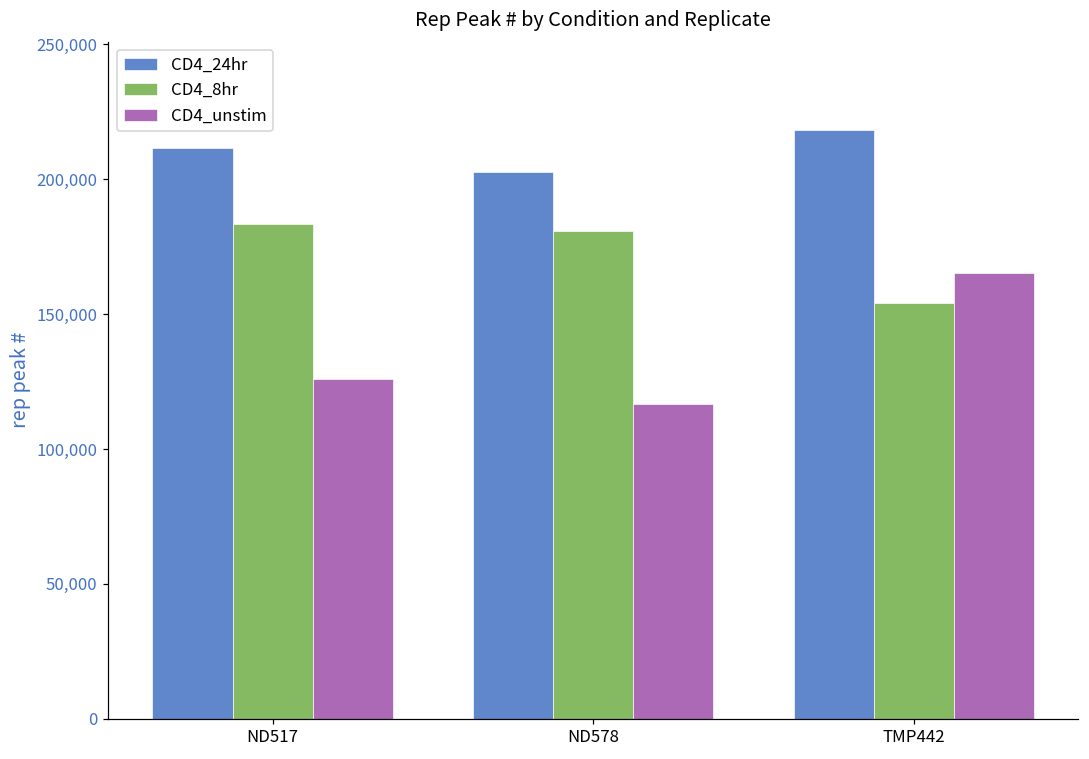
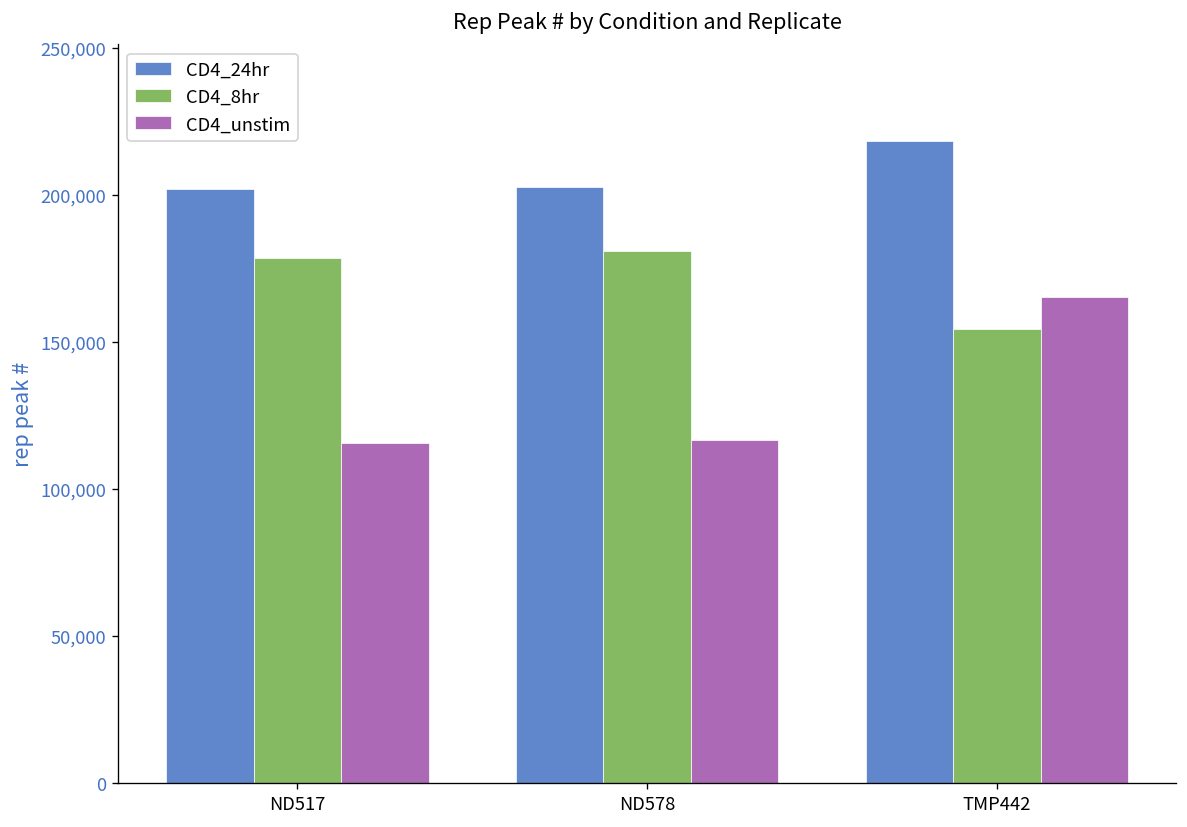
CD4_24hr, ND517: 211,000 -> 202,000
CD4_8hr, ND517: 183,000 -> 178,000
CD4_unstim, ND517: 126,000 -> 116,000
